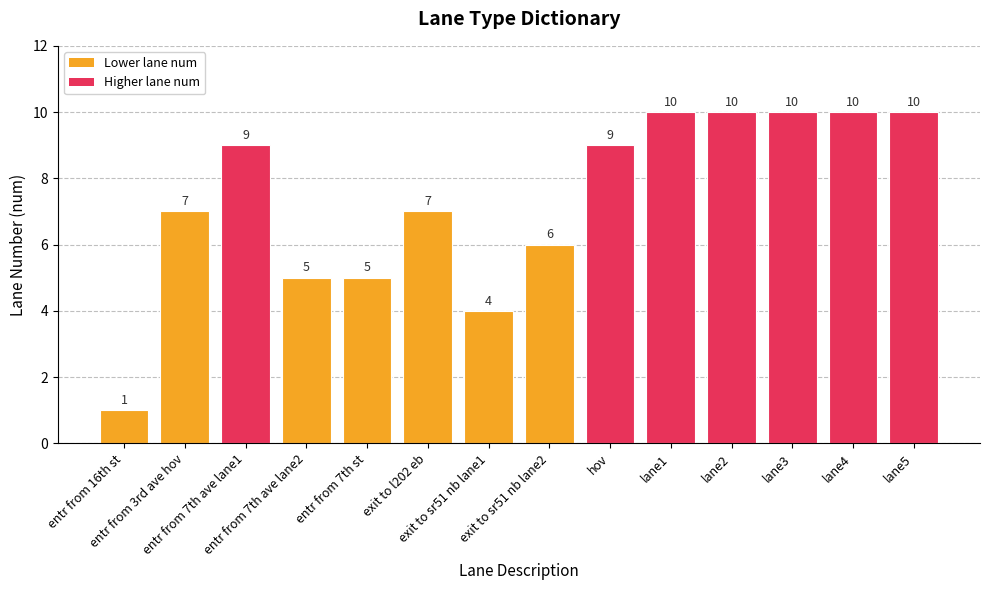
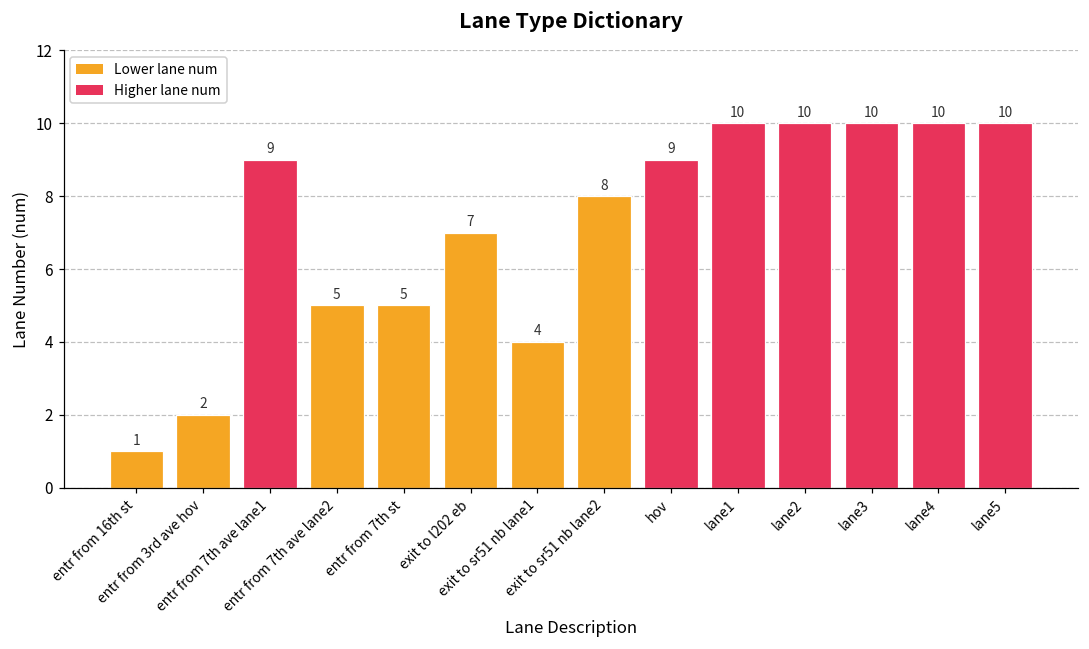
entr from 3rd ave hov: 7 -> 2
exit to sr51 nb lane2: 6 -> 8
